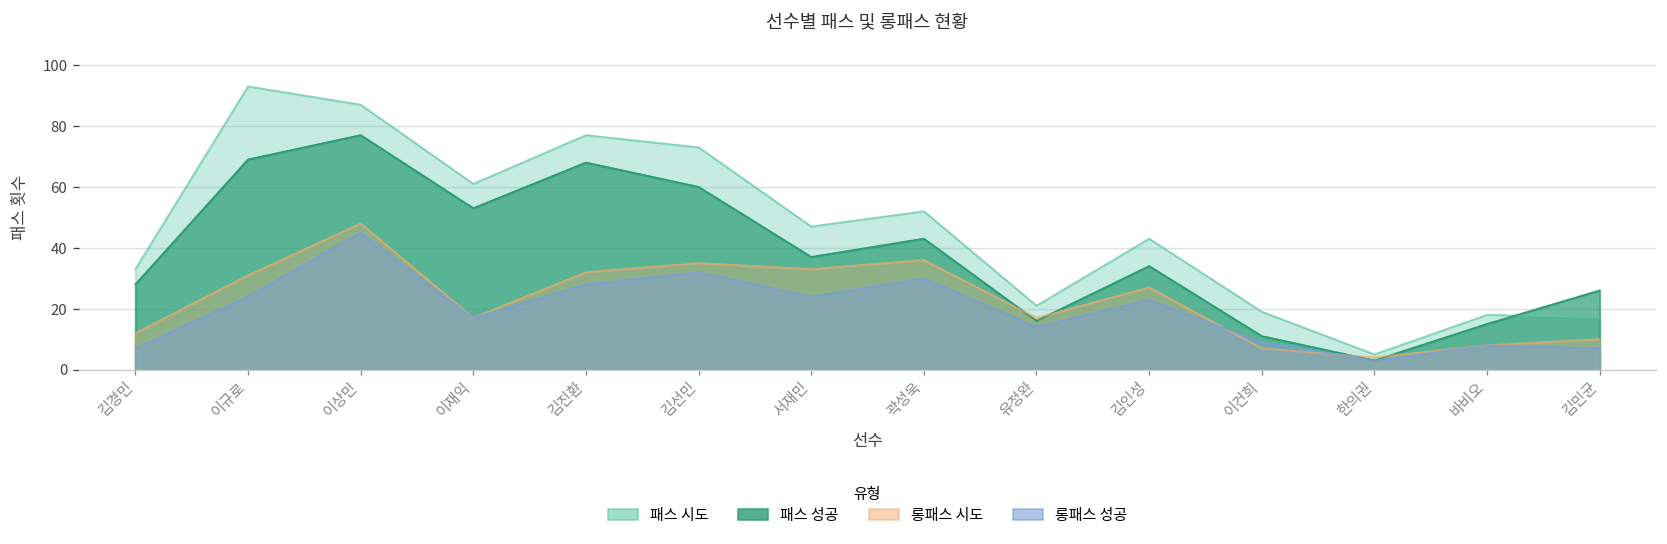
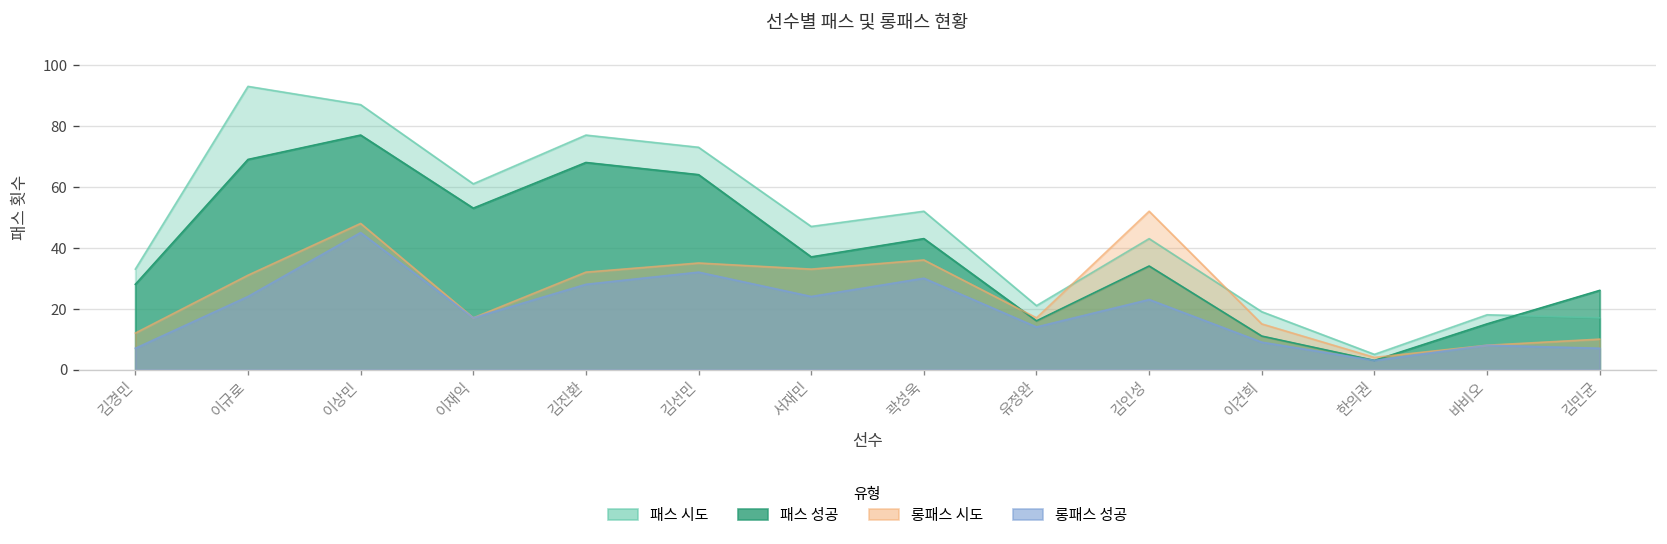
패스 성공, 김선민: 60 -> 64
롱패스 시도, 김인성: 27 -> 52
롱패스 시도, 이건희: 7 -> 15
